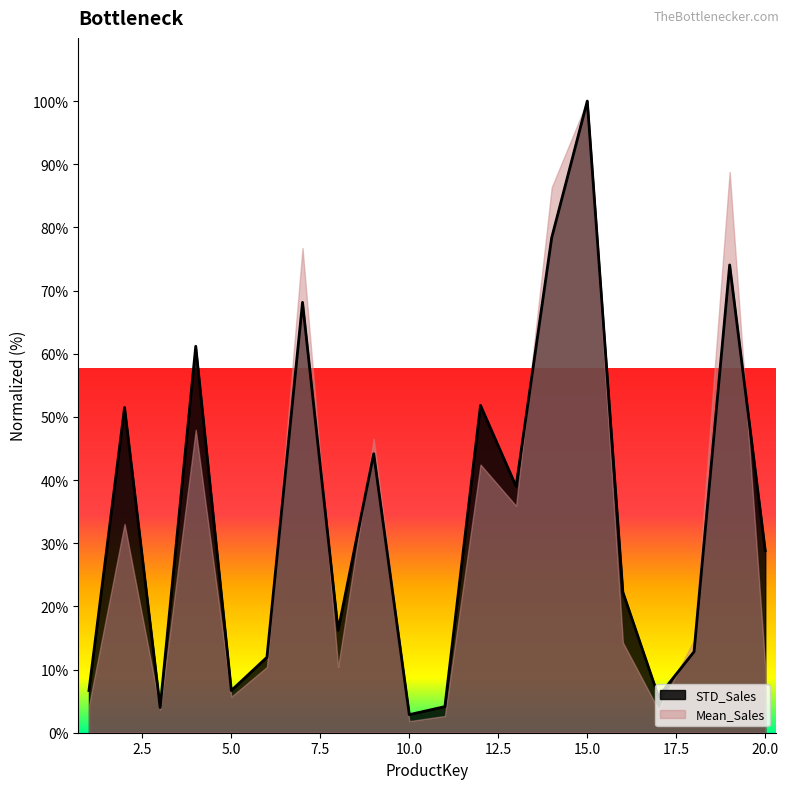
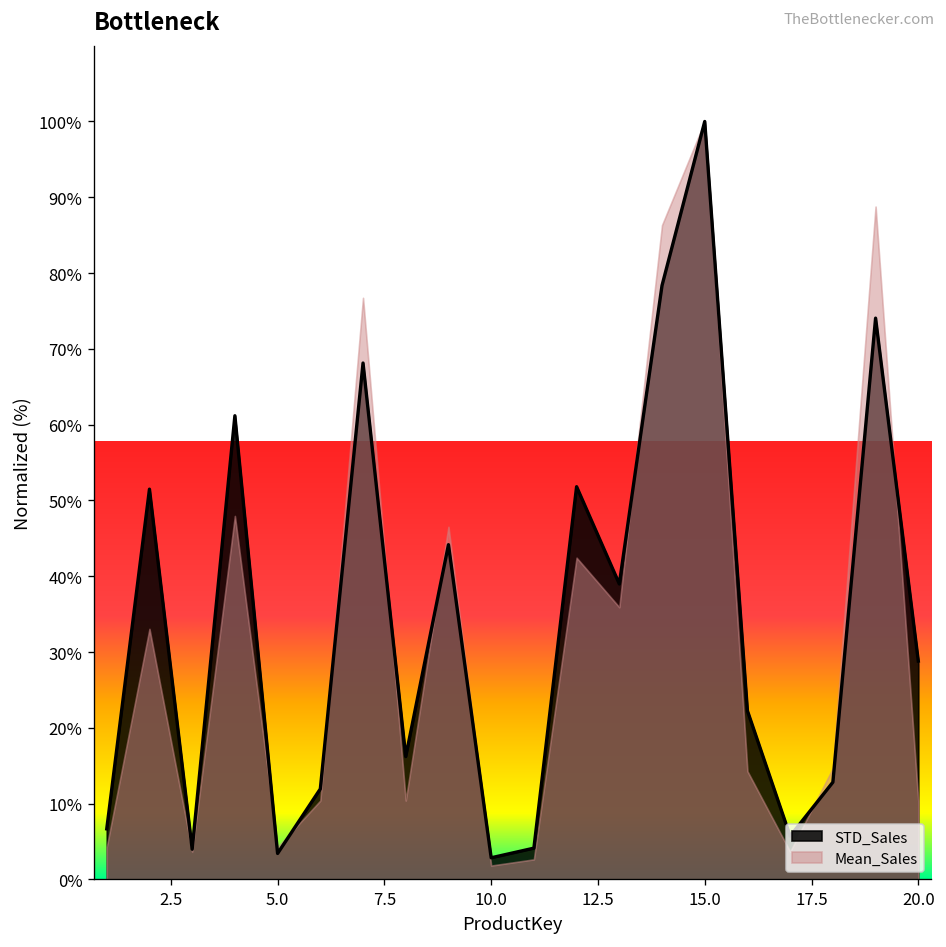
STD_Sales, 5.0: 7% -> 3%
Mean_Sales, 5.0: 6% -> 4%
